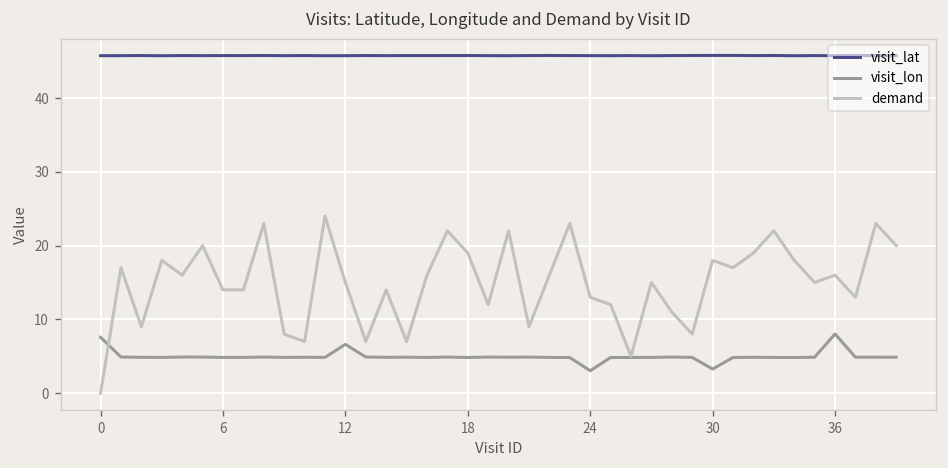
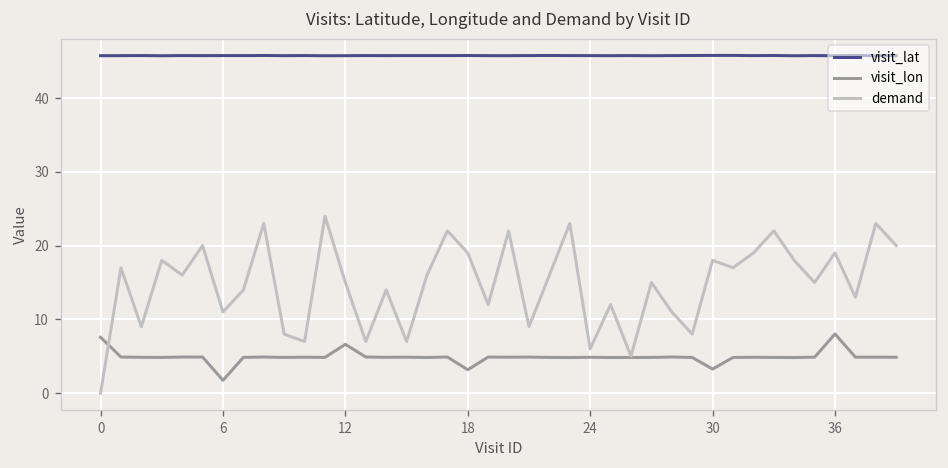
visit_lon, 6: 5 -> 2
demand, 6: 14 -> 11
visit_lon, 18: 5 -> 3
visit_lon, 24: 3 -> 5
demand, 24: 13 -> 6
demand, 36: 16 -> 19
